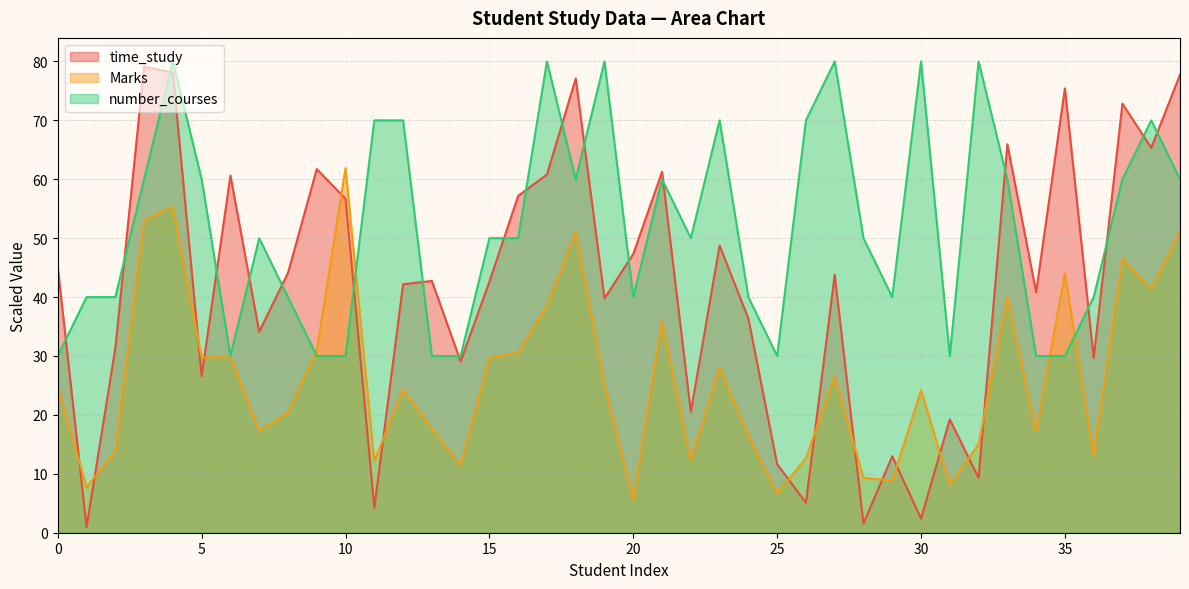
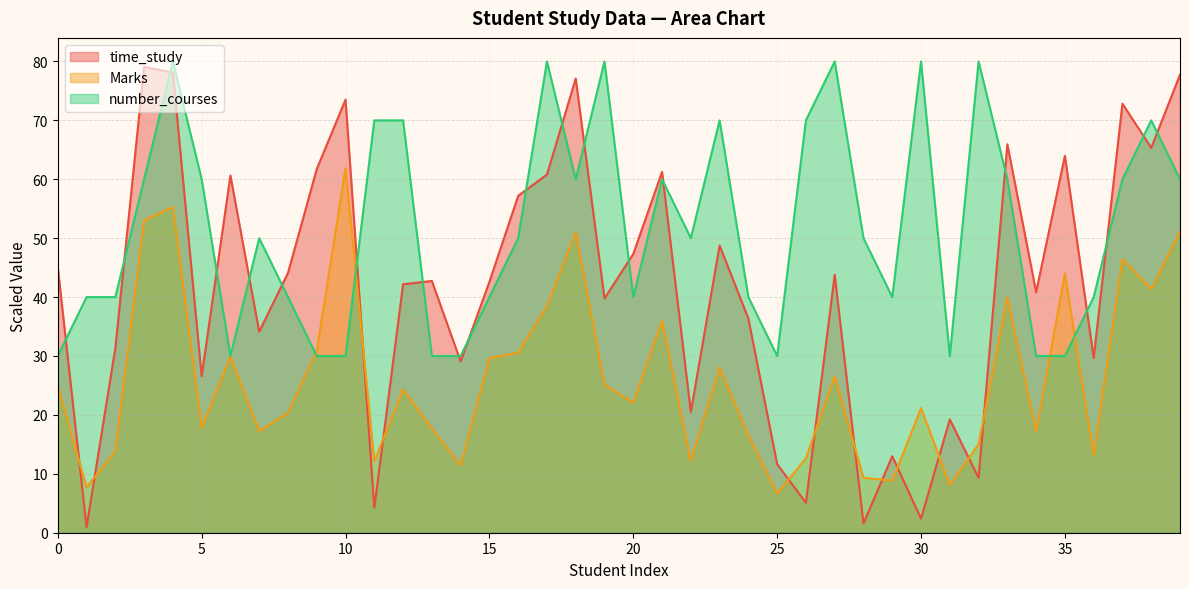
Marks, 5: 30 -> 18
time_study, 10: 57 -> 74
number_courses, 15: 50 -> 40
Marks, 20: 6 -> 22
Marks, 30: 24 -> 21
time_study, 35: 75 -> 64
